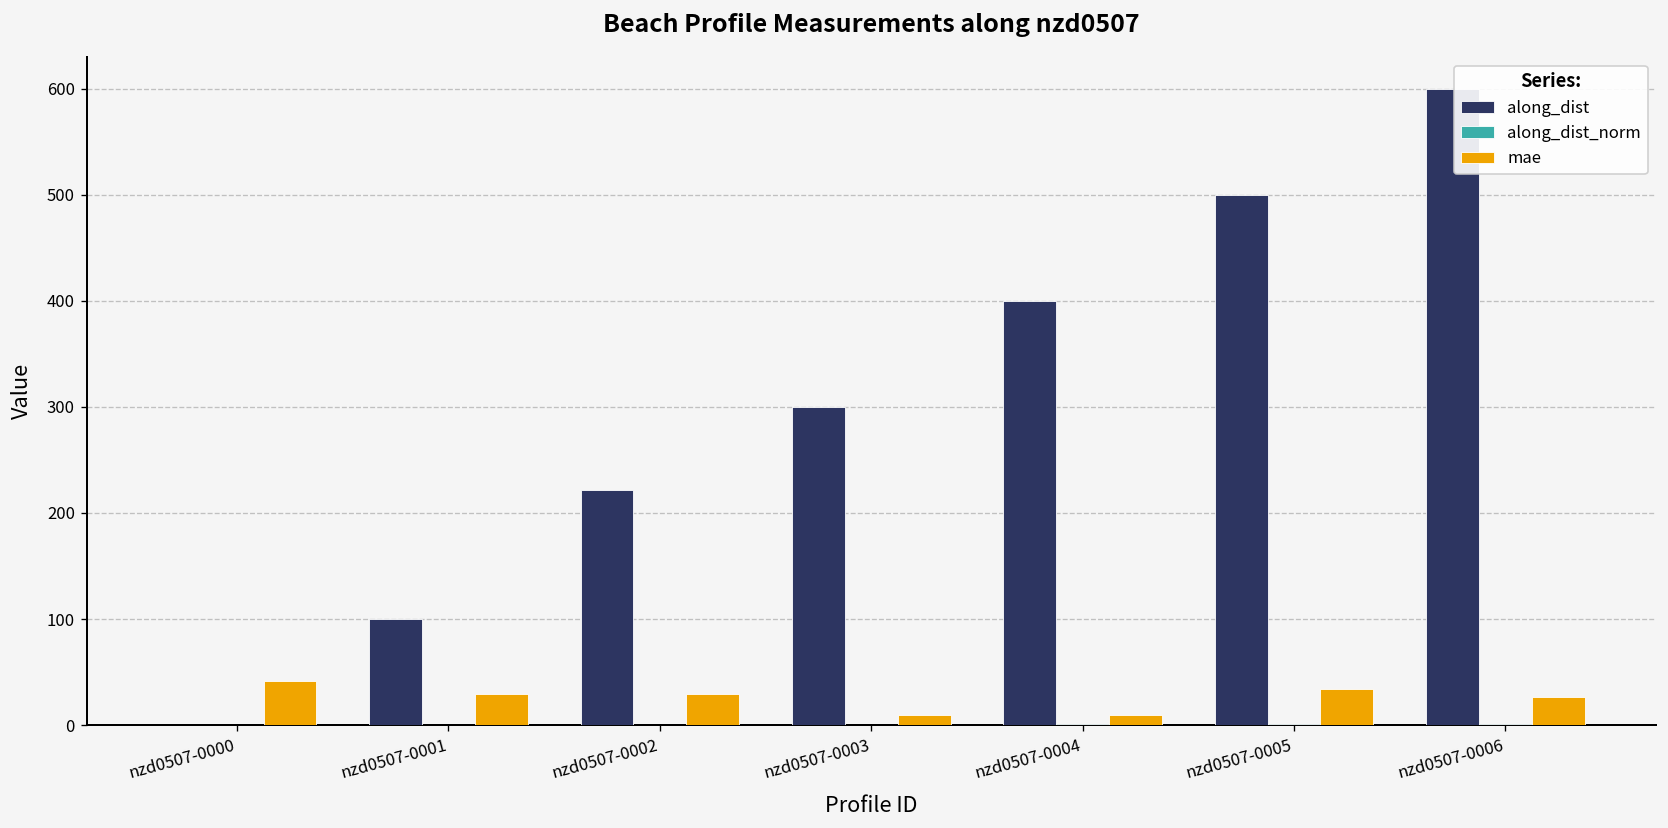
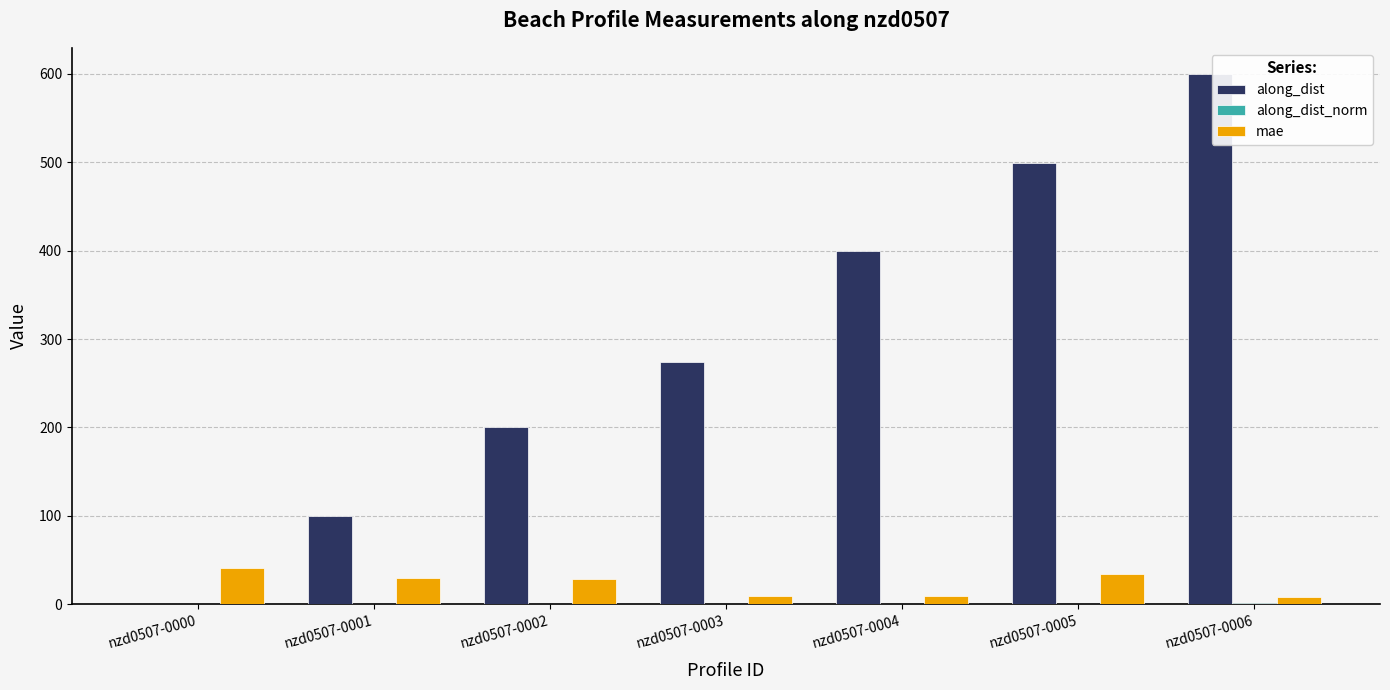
along_dist, nzd0507-0002: 220 -> 200
along_dist, nzd0507-0003: 300 -> 270
mae, nzd0507-0006: 30 -> 10
